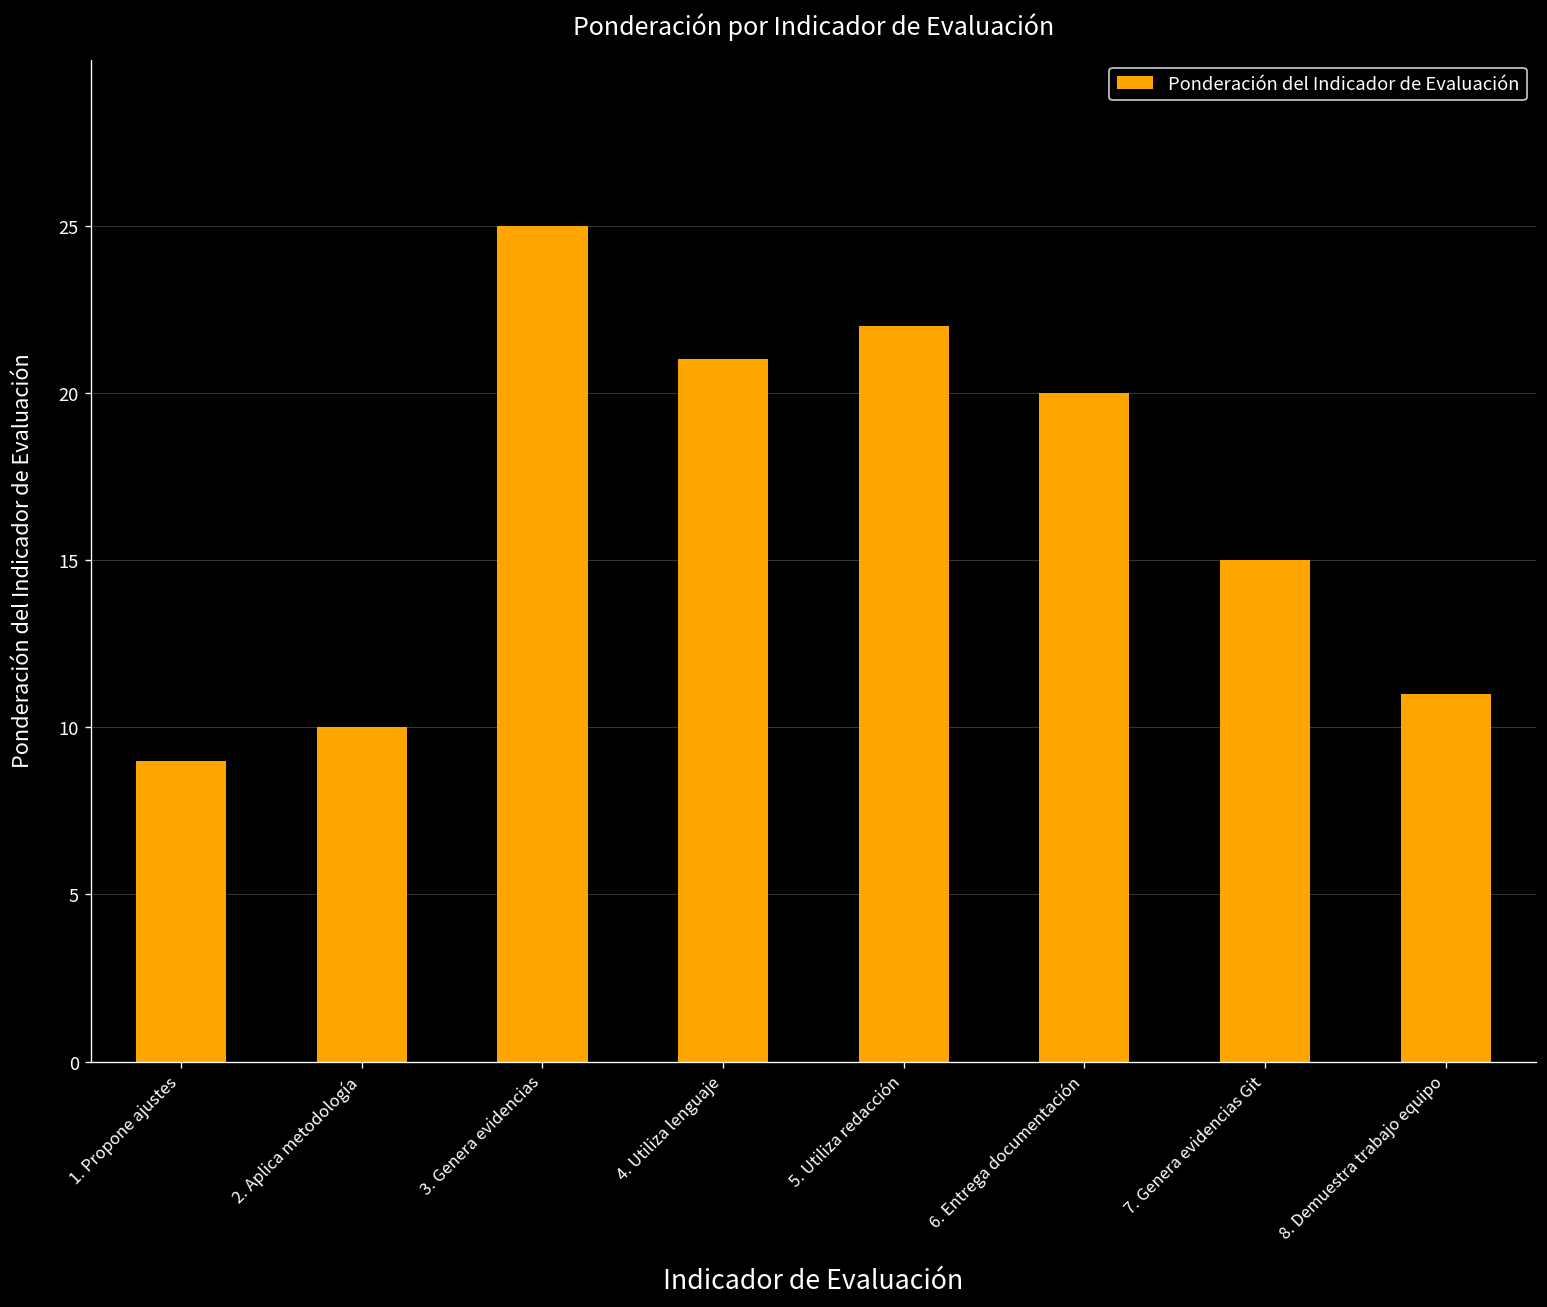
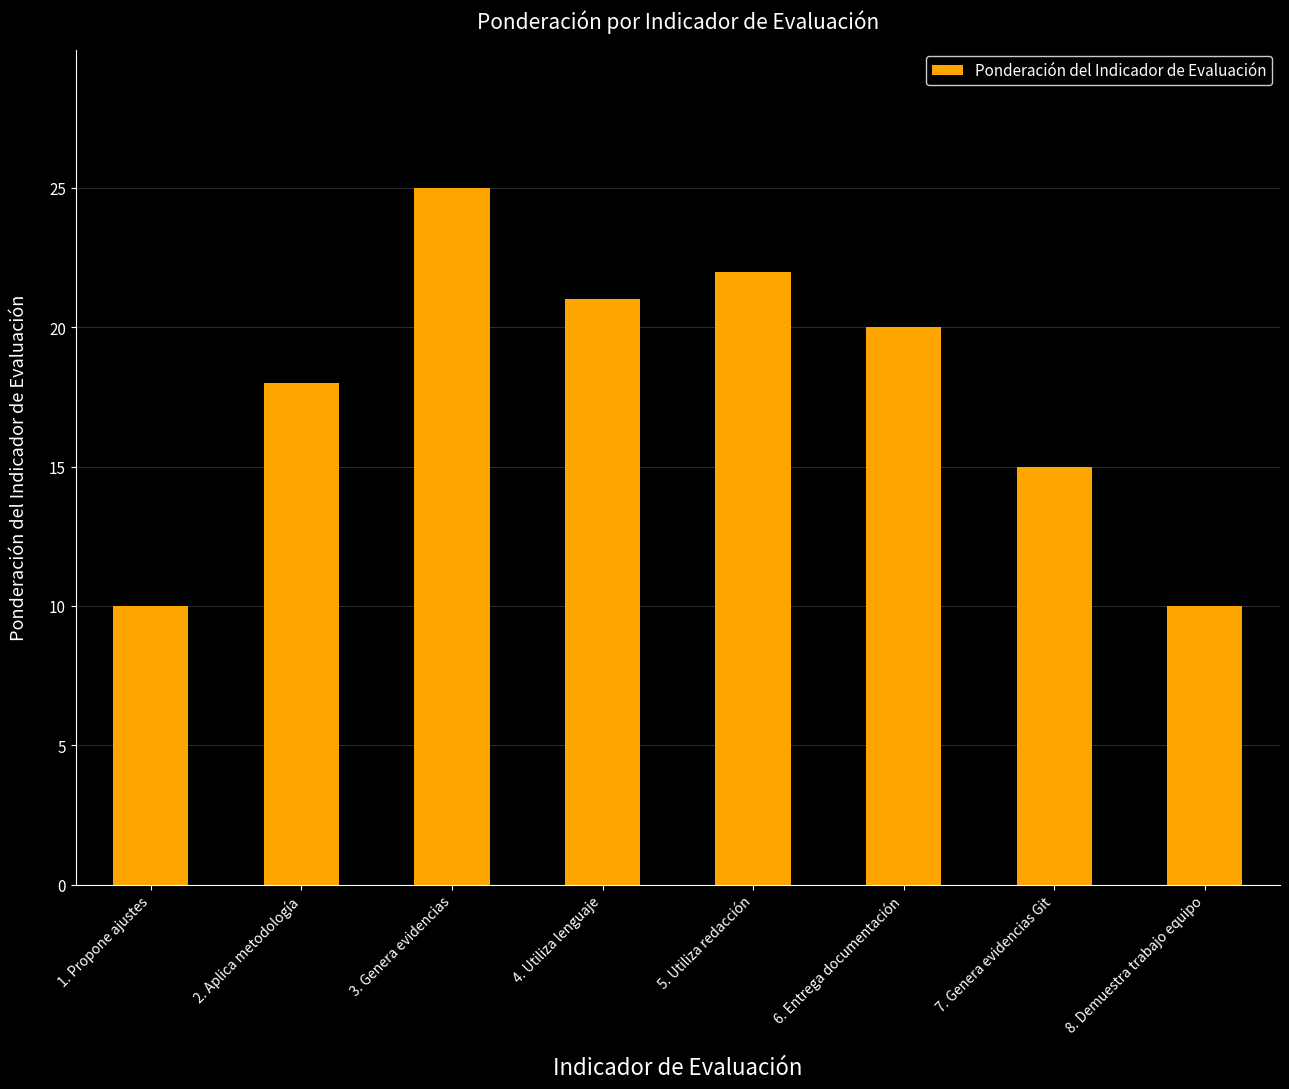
1. Propone ajustes: 9 -> 10
2. Aplica metodología: 10 -> 18
8. Demuestra trabajo equipo: 11 -> 10
